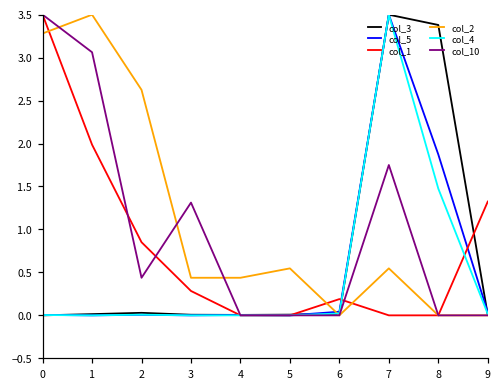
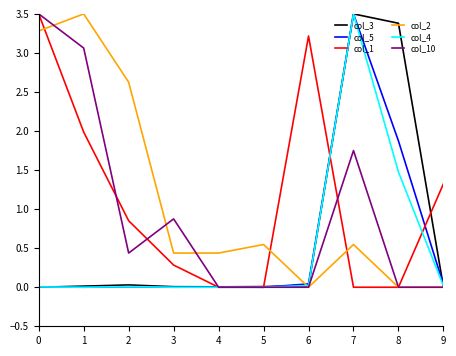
col_10, 3: 1.3 -> 0.9
col_1, 6: 0.2 -> 3.2
